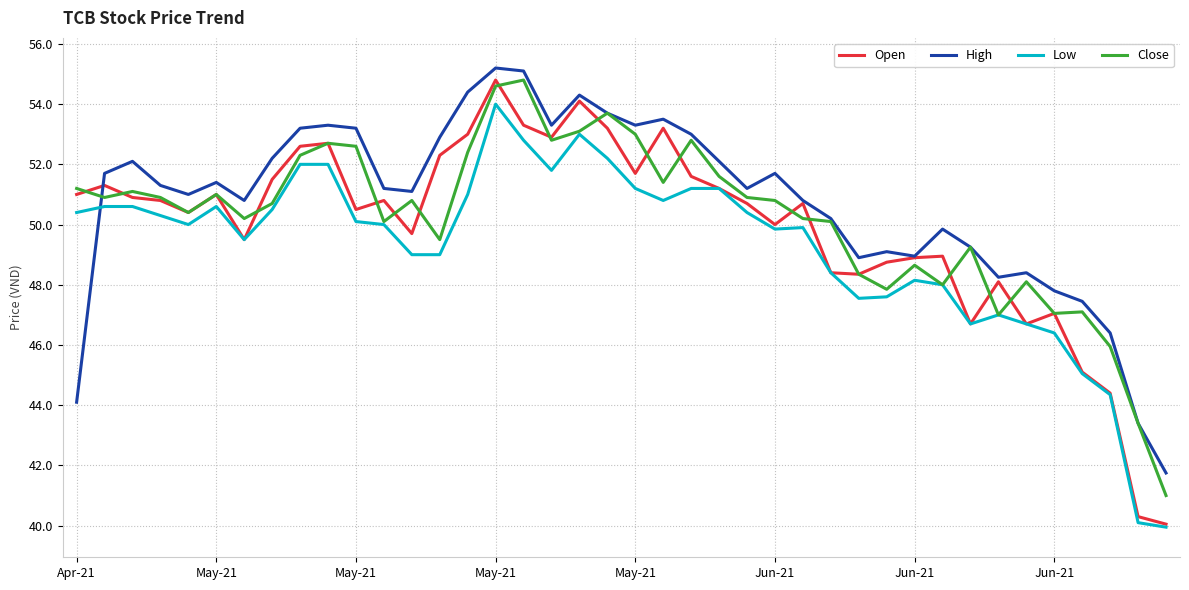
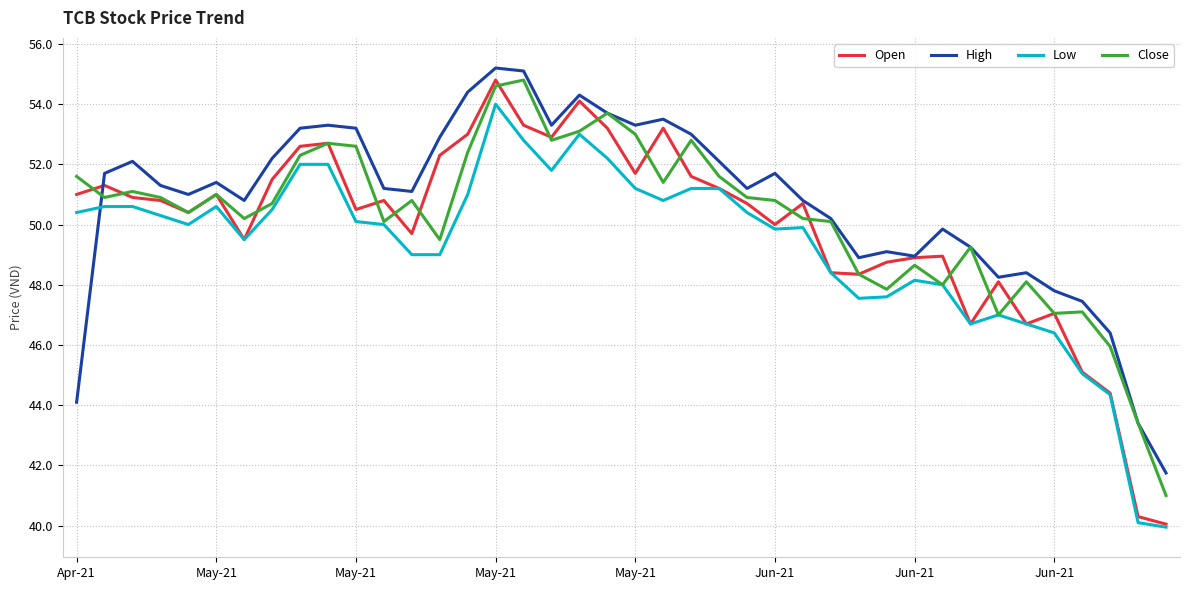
Close, Apr-21: 51.2 -> 51.6
